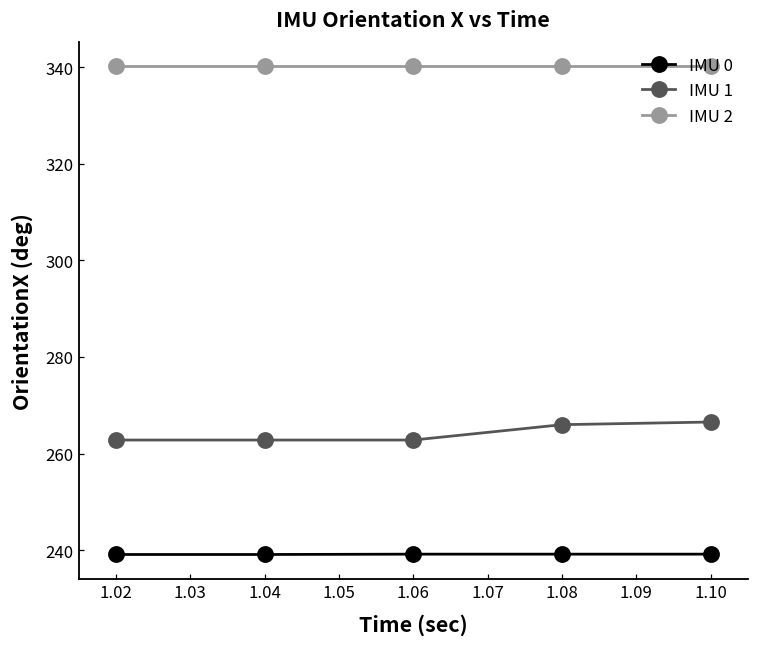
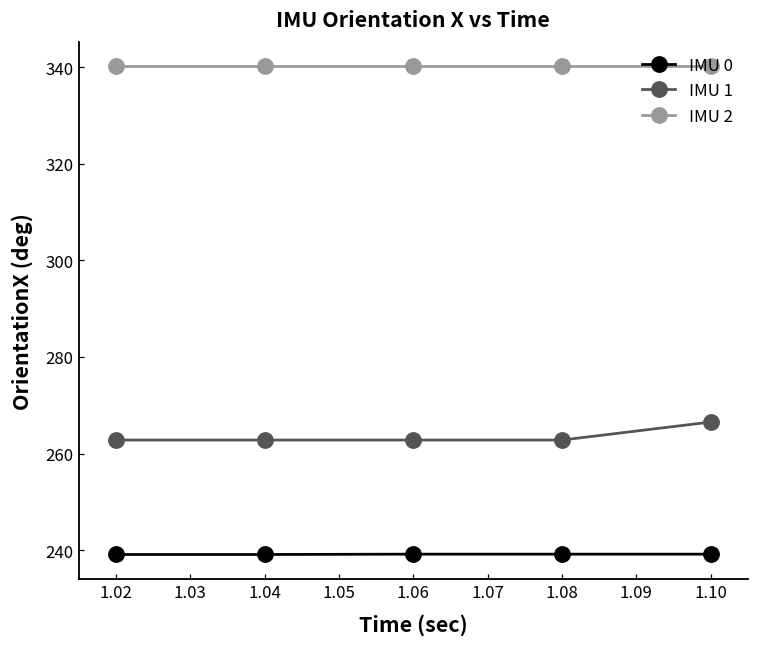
IMU 1, 1.08: 266 -> 263
